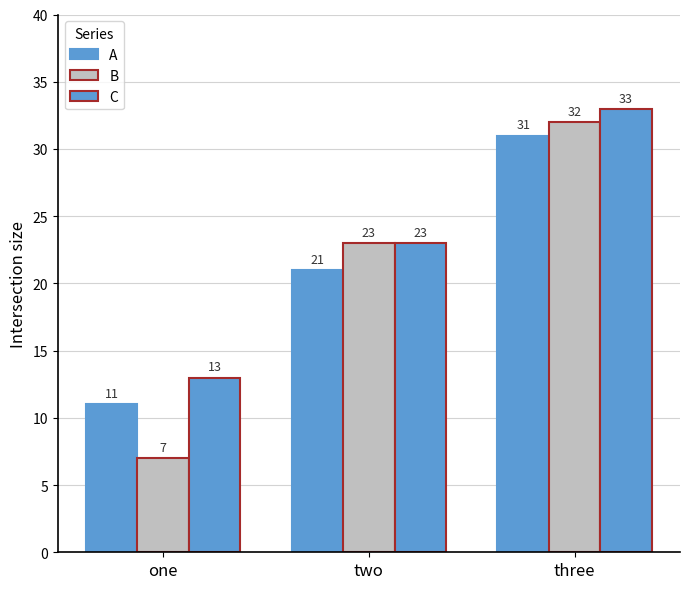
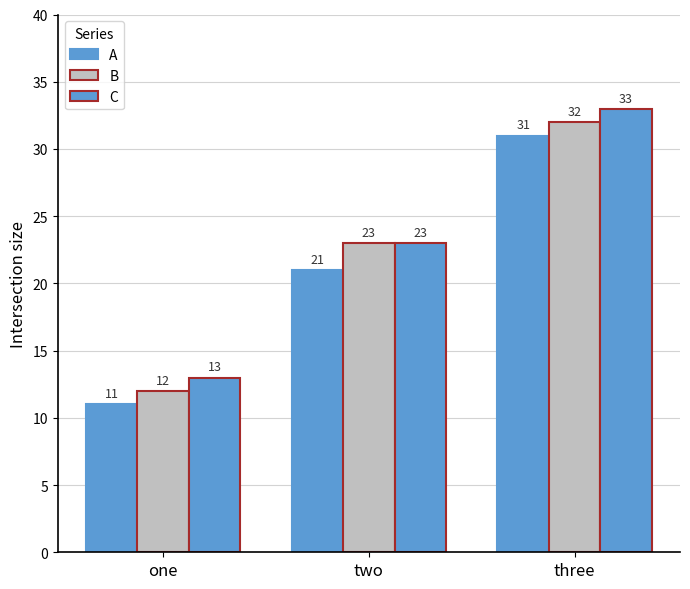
B, one: 7 -> 12
